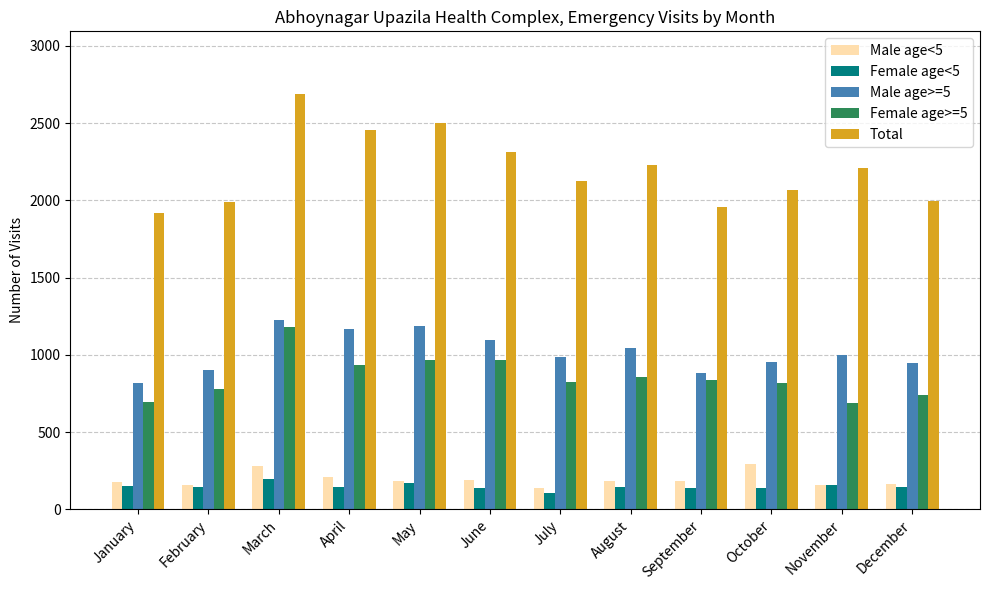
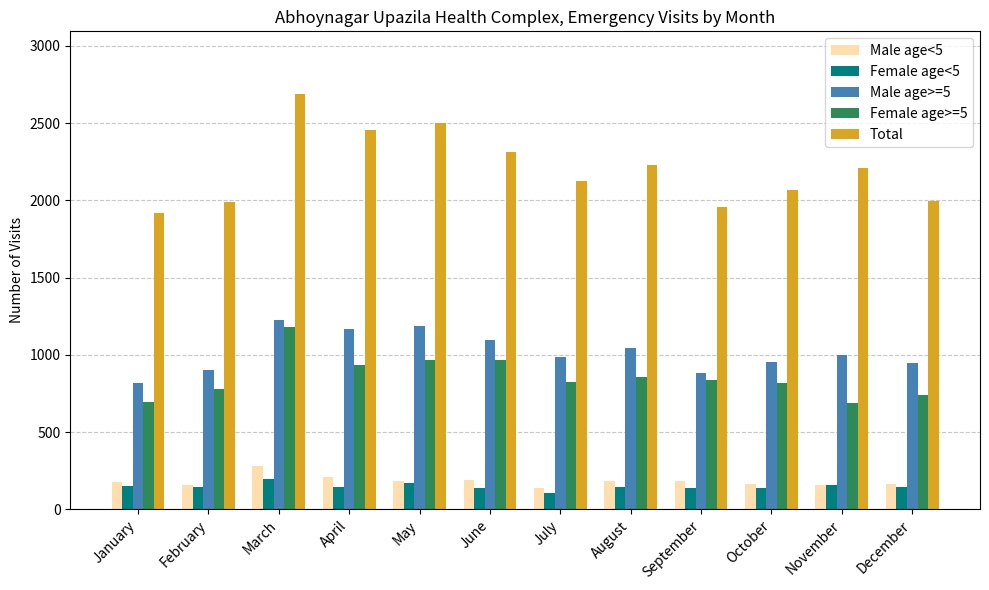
Male age<5, October: 290 -> 160
